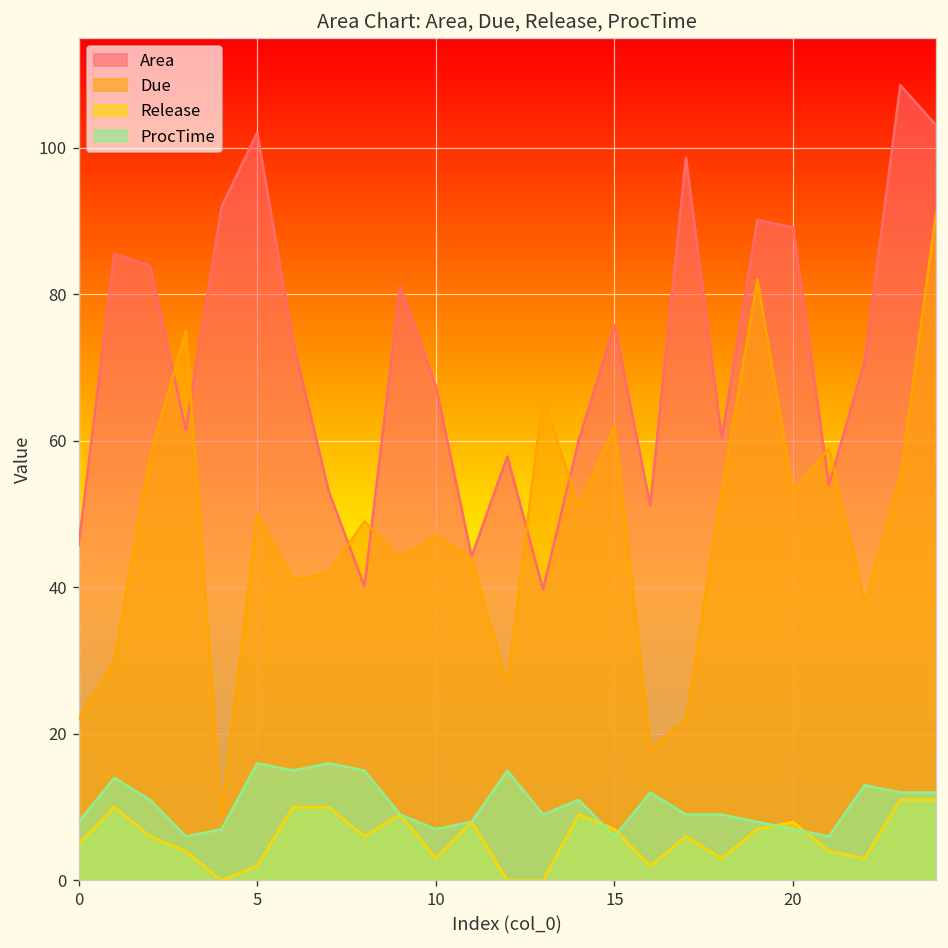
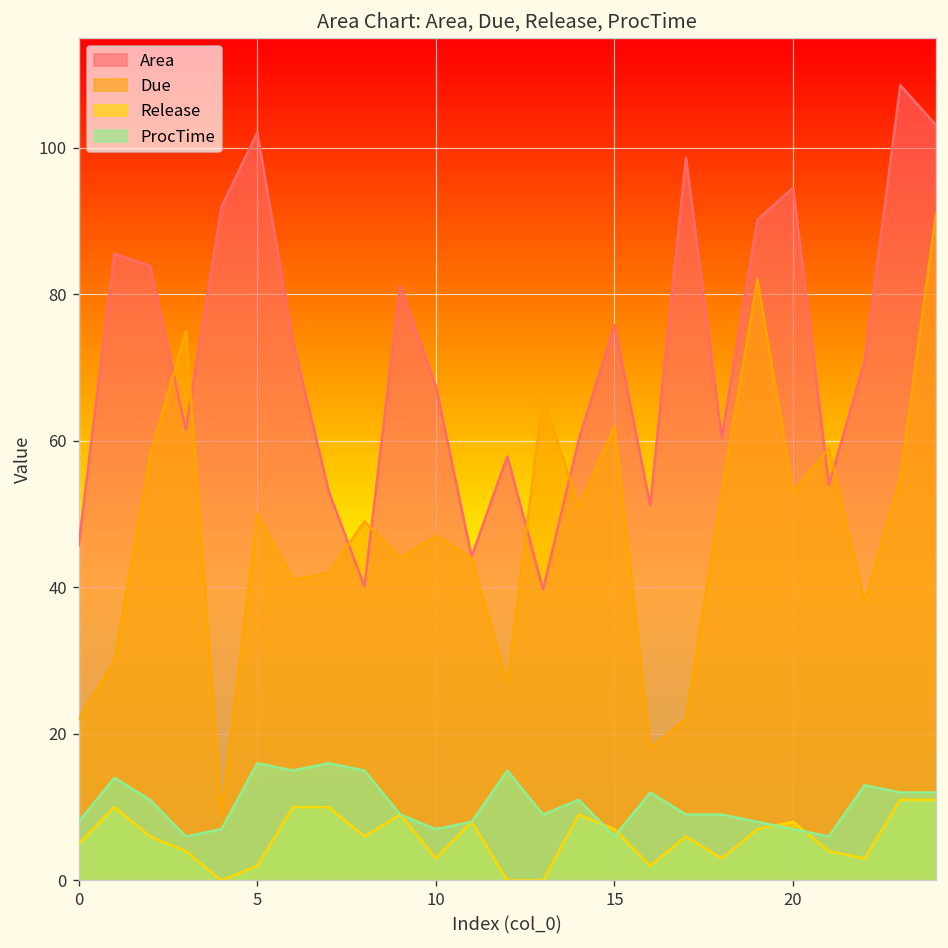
Area, 20: 89 -> 95
